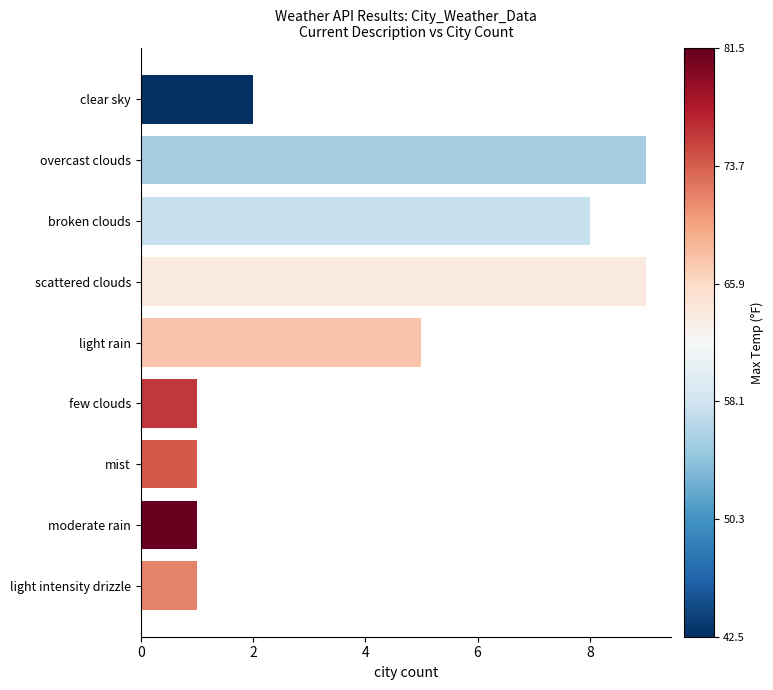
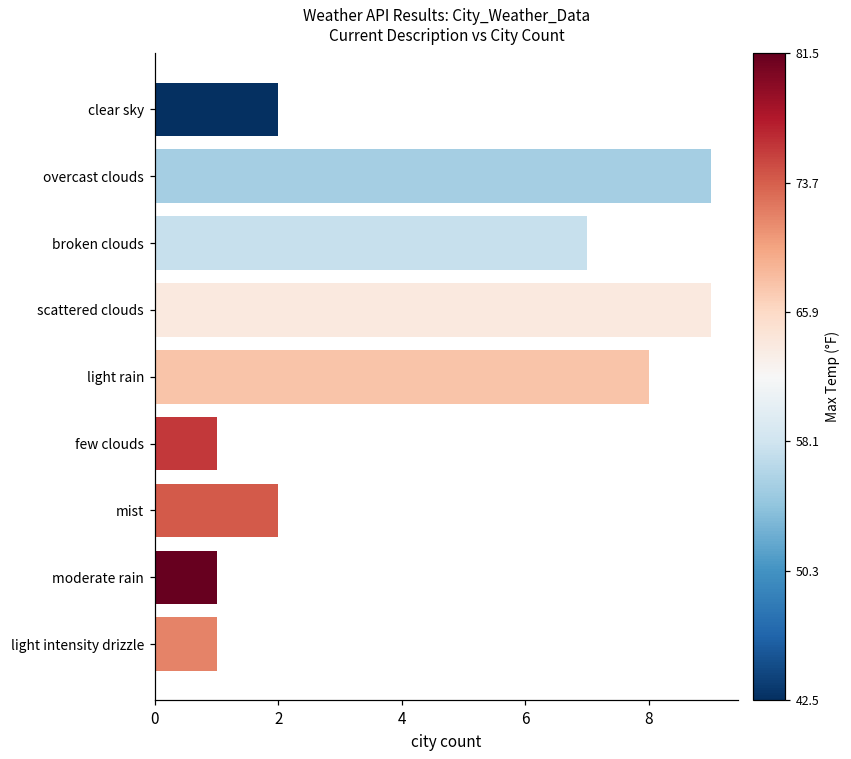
broken clouds: 8 -> 7
light rain: 5 -> 8
mist: 1 -> 2
